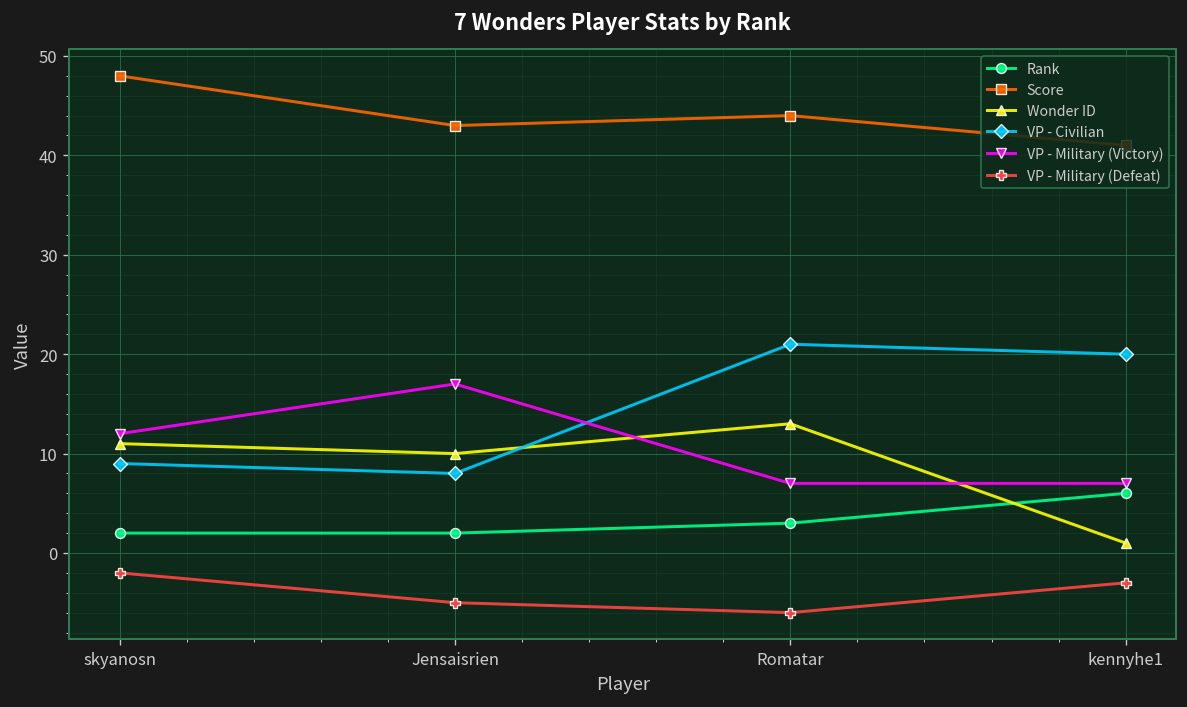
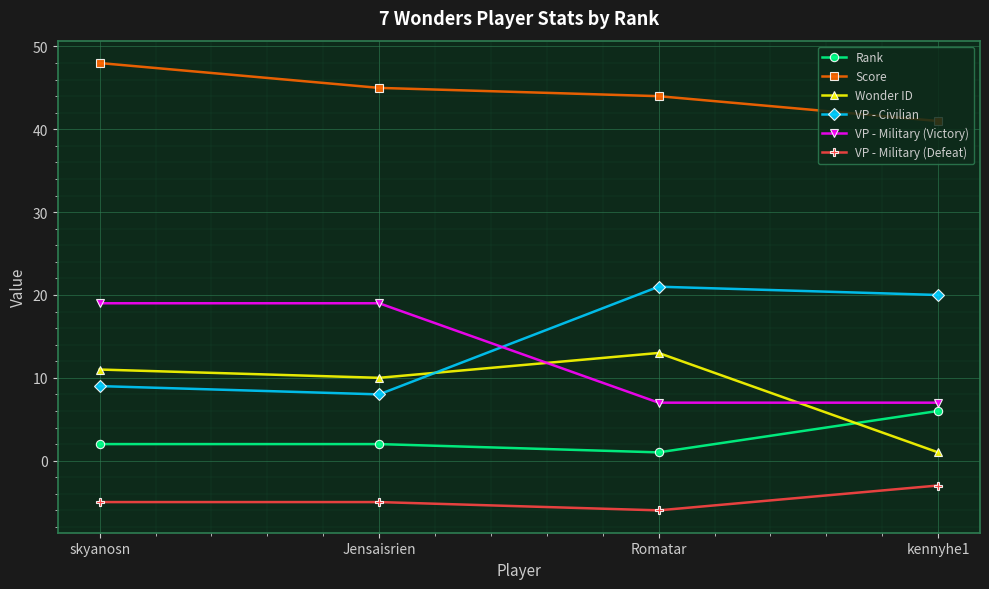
VP - Military (Victory), skyanosn: 12 -> 19
VP - Military (Defeat), skyanosn: -2 -> -5
Score, Jensaisrien: 43 -> 45
VP - Military (Victory), Jensaisrien: 17 -> 19
Rank, Romatar: 3 -> 1
